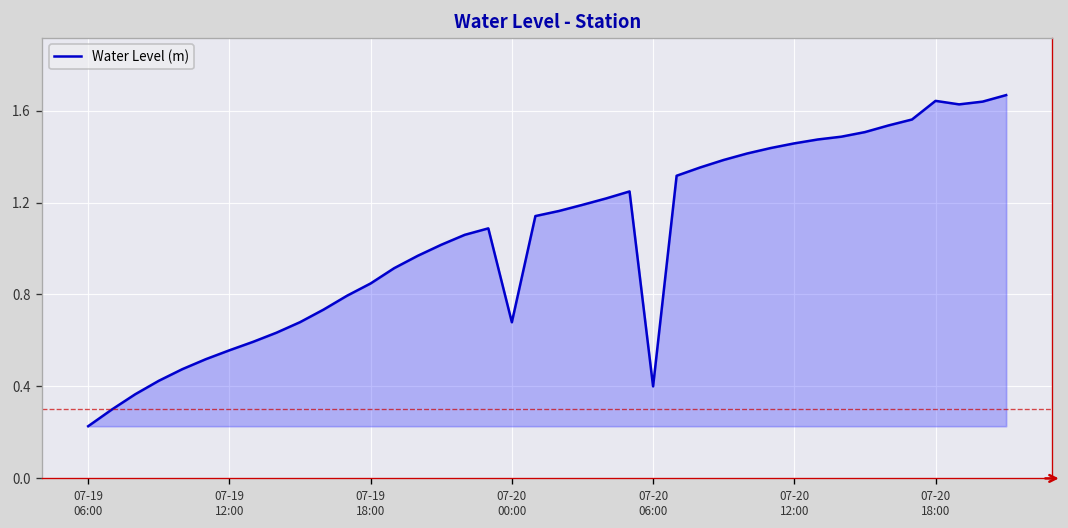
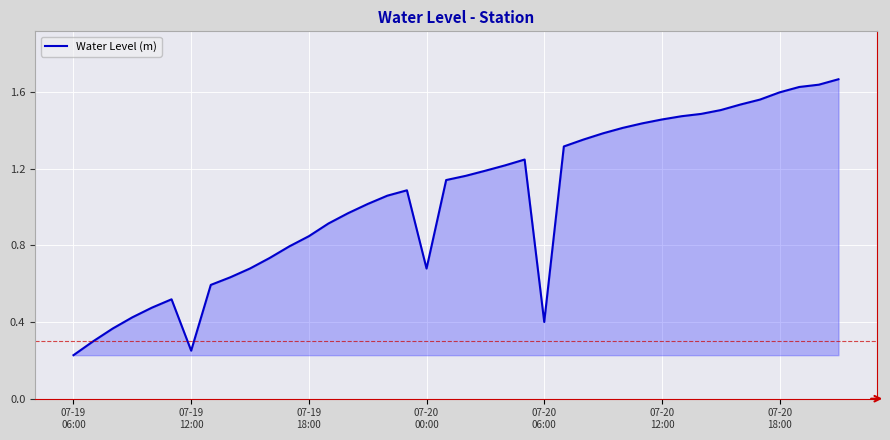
07-19 12:00: 0.56 -> 0.25
07-20 18:00: 1.64 -> 1.60
